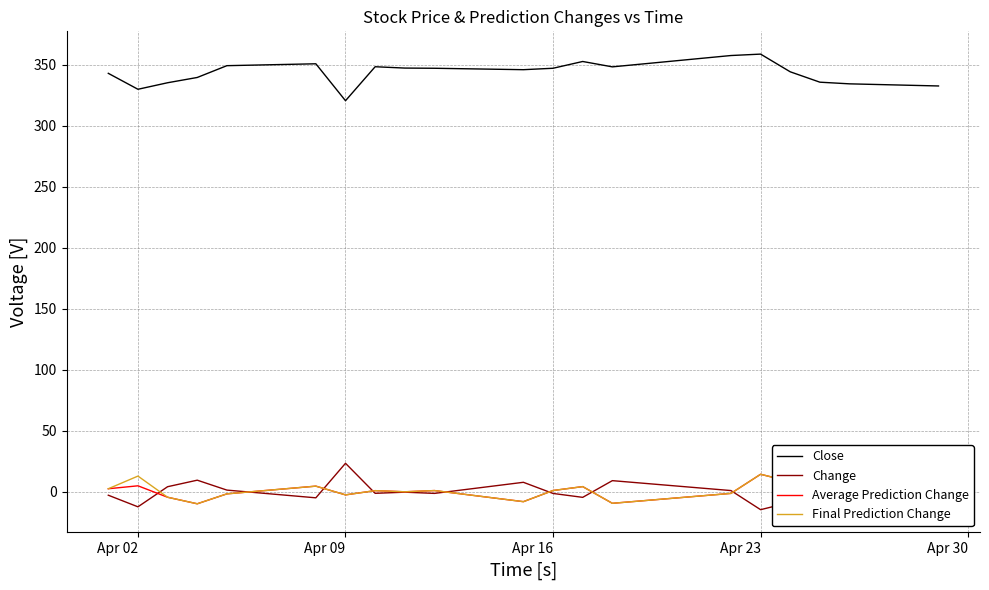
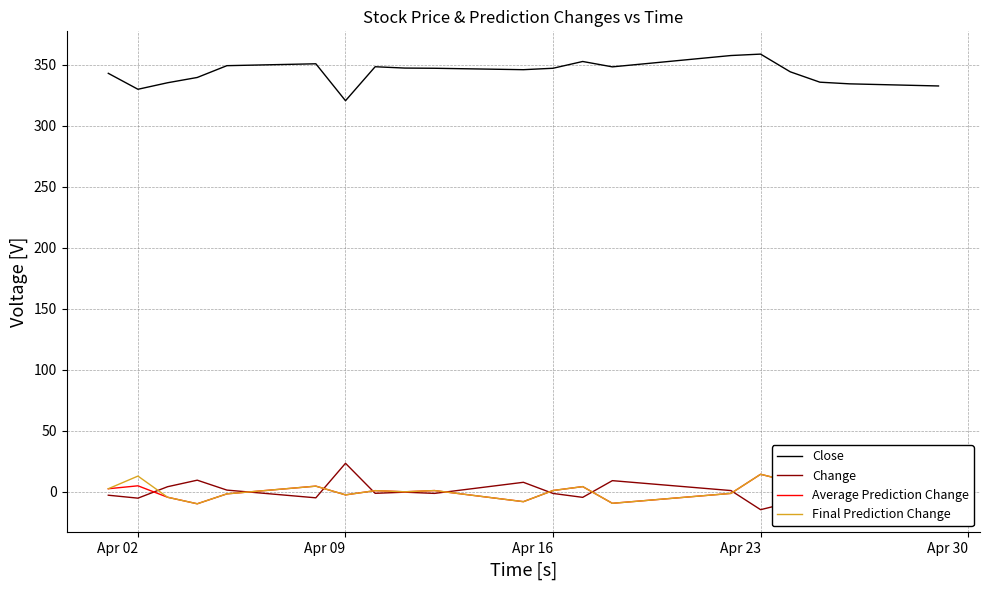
Change, Apr 02: -12 -> -5
